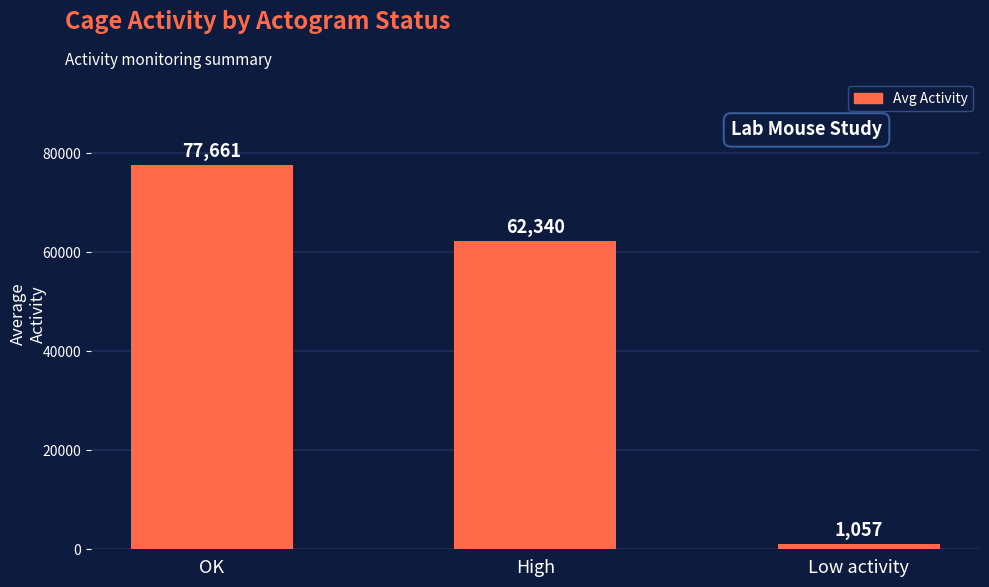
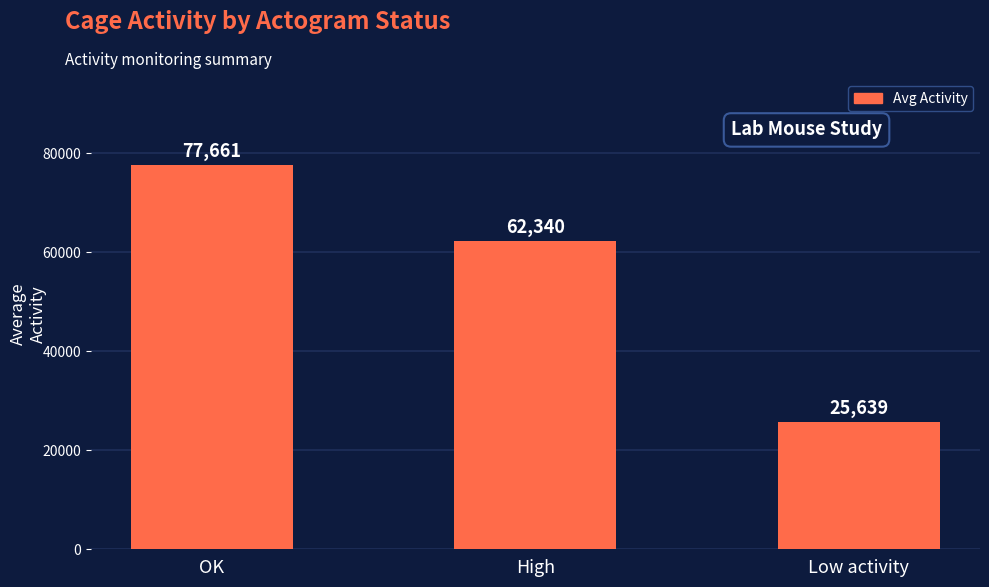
Low activity: 1,057 -> 25,639
